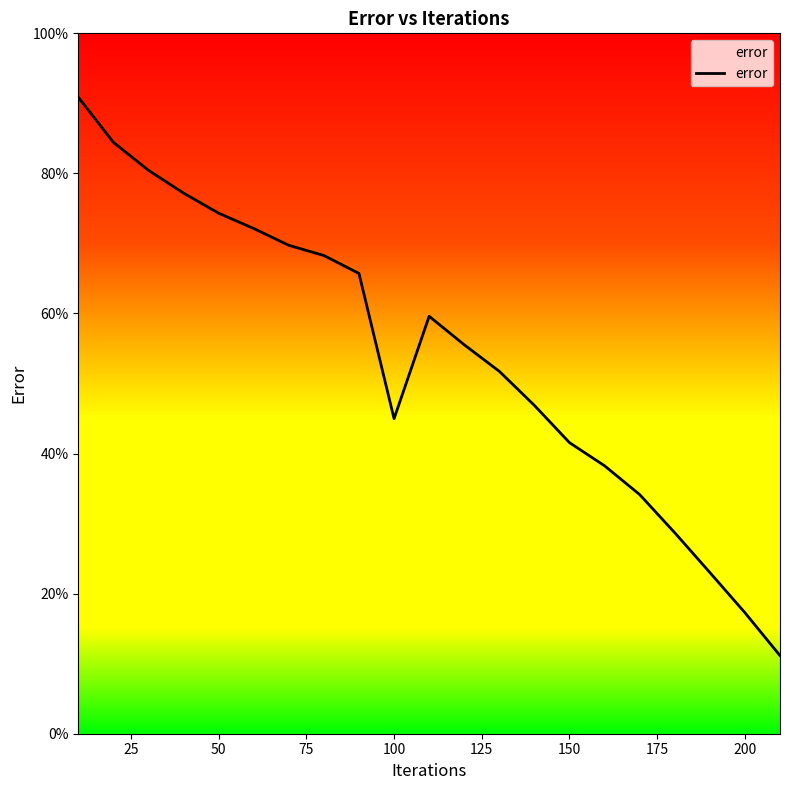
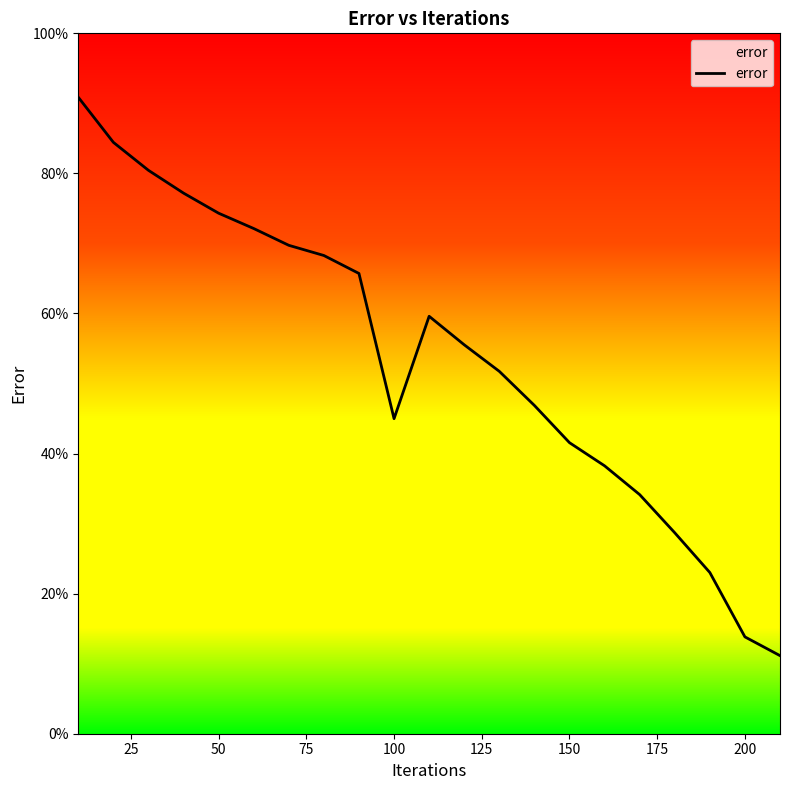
200: 17% -> 14%
